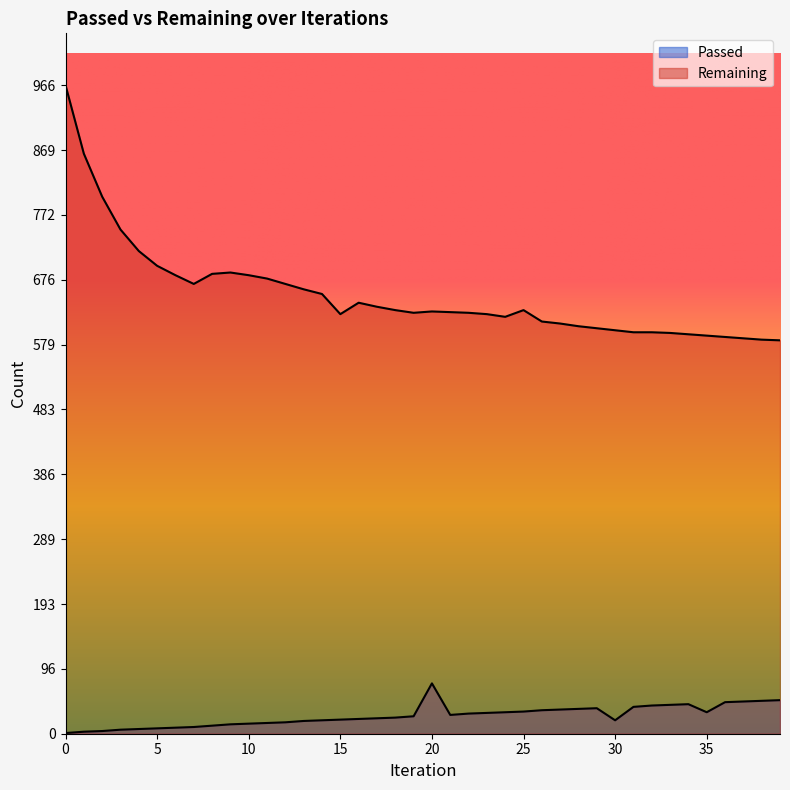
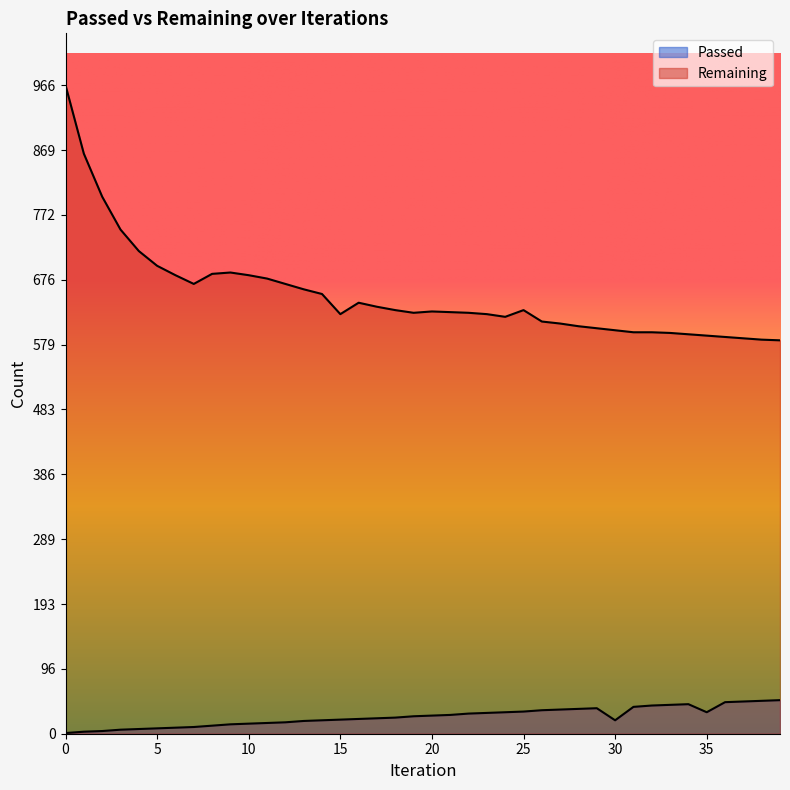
Passed, 20: 80 -> 30
